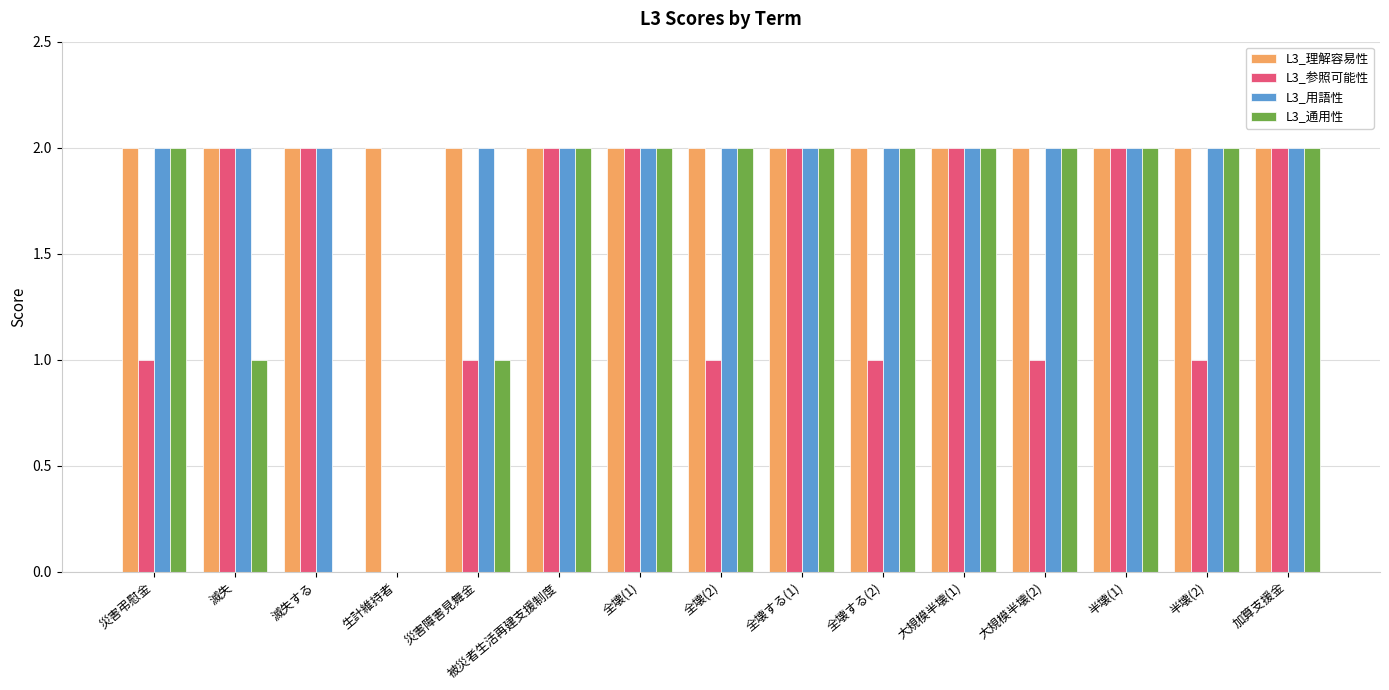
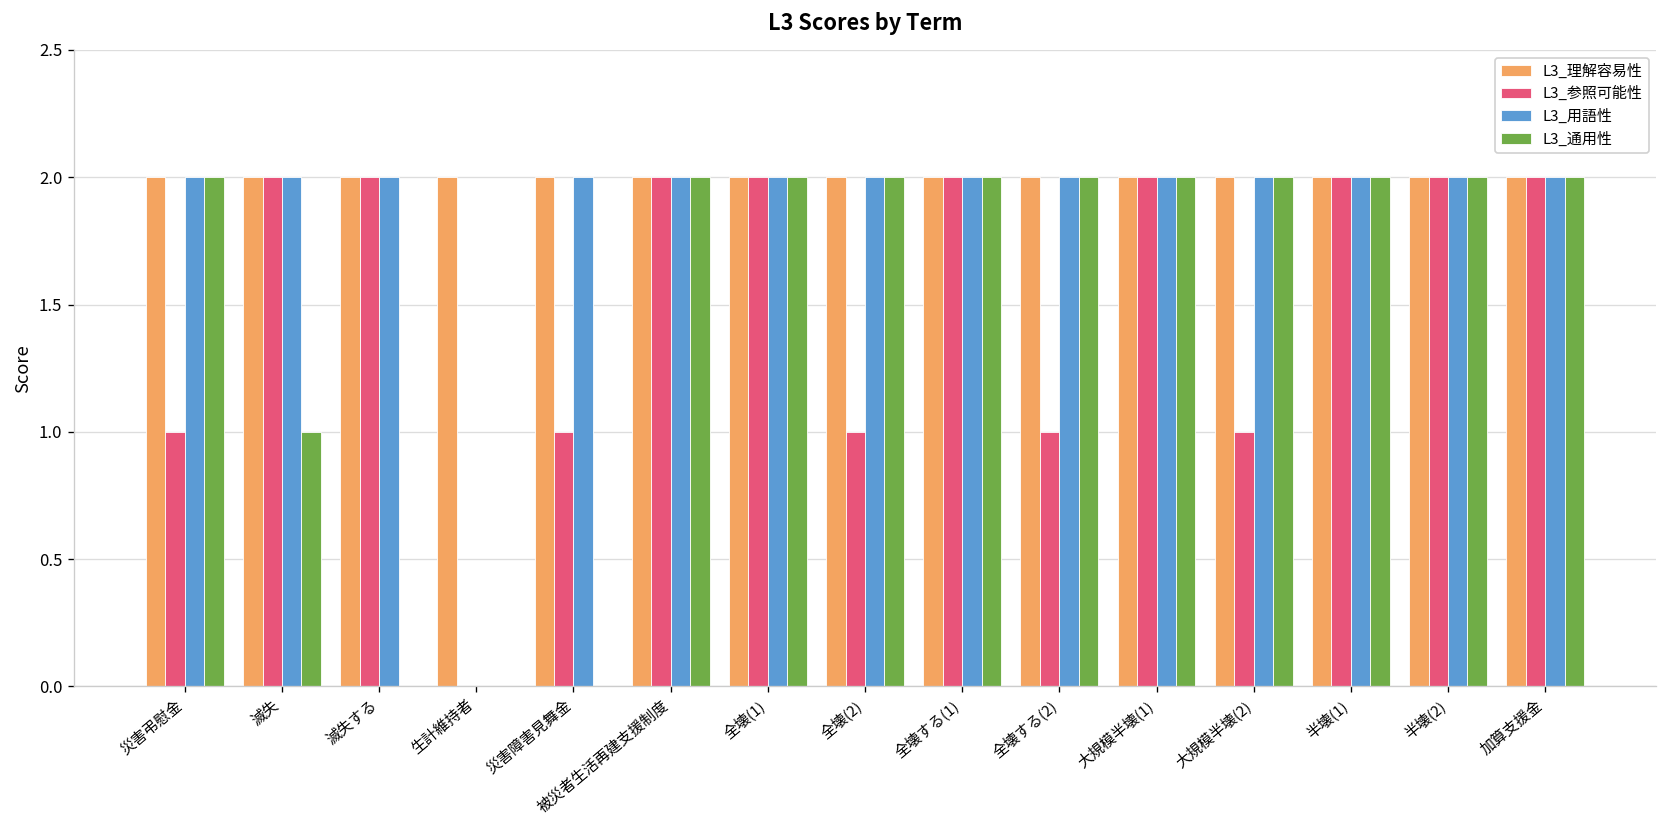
L3_通用性, 災害障害見舞金: 1 -> 0
L3_参照可能性, 半壊(2): 1 -> 2
